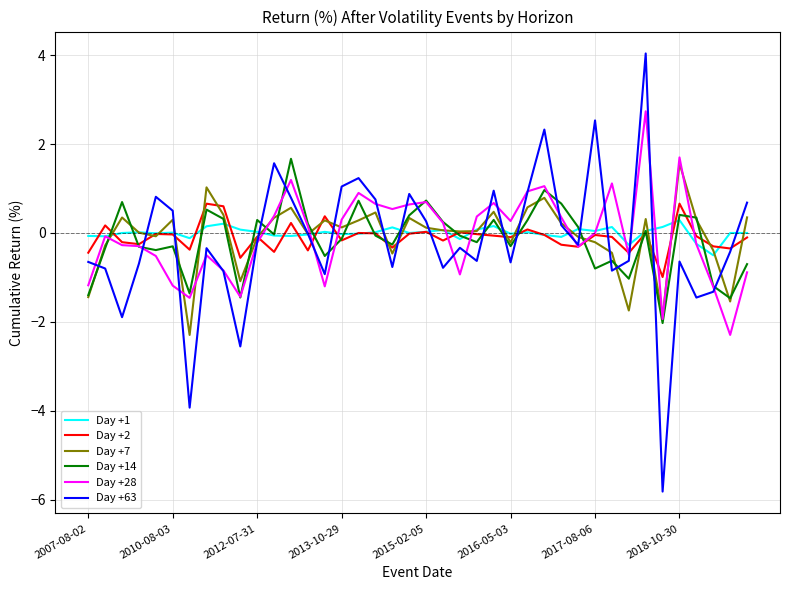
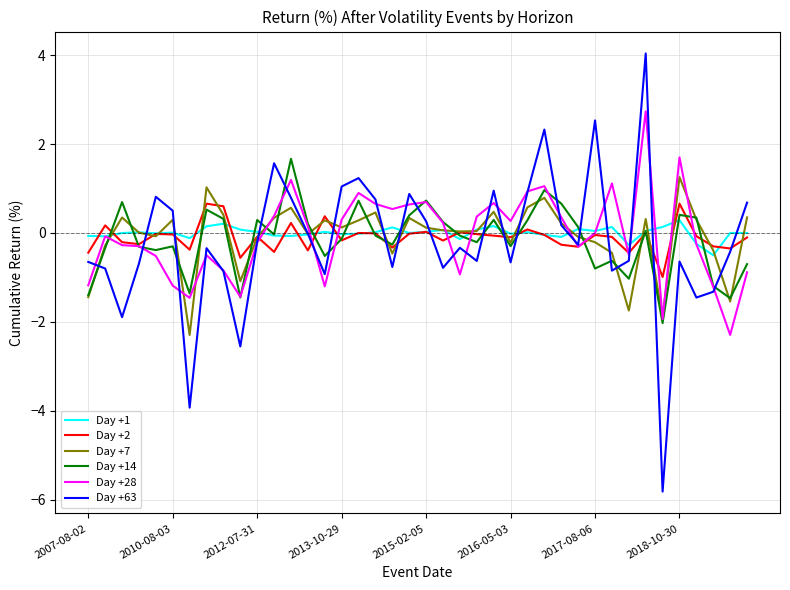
Day +7, 2018-10-30: 1.6 -> 1.3
